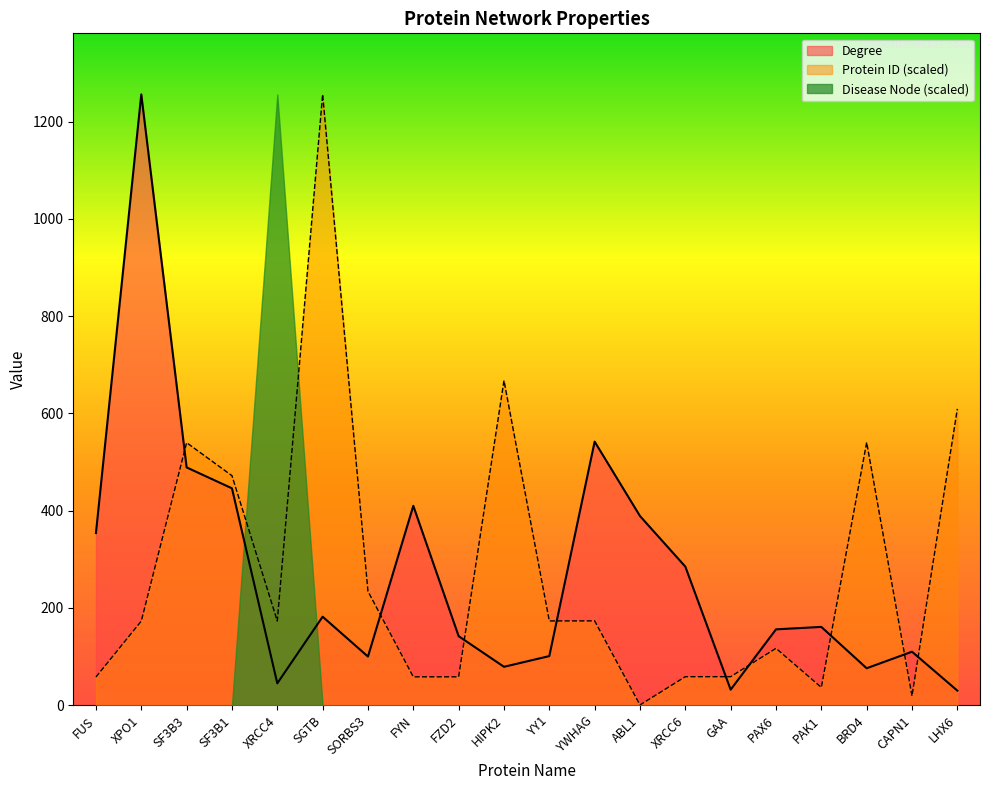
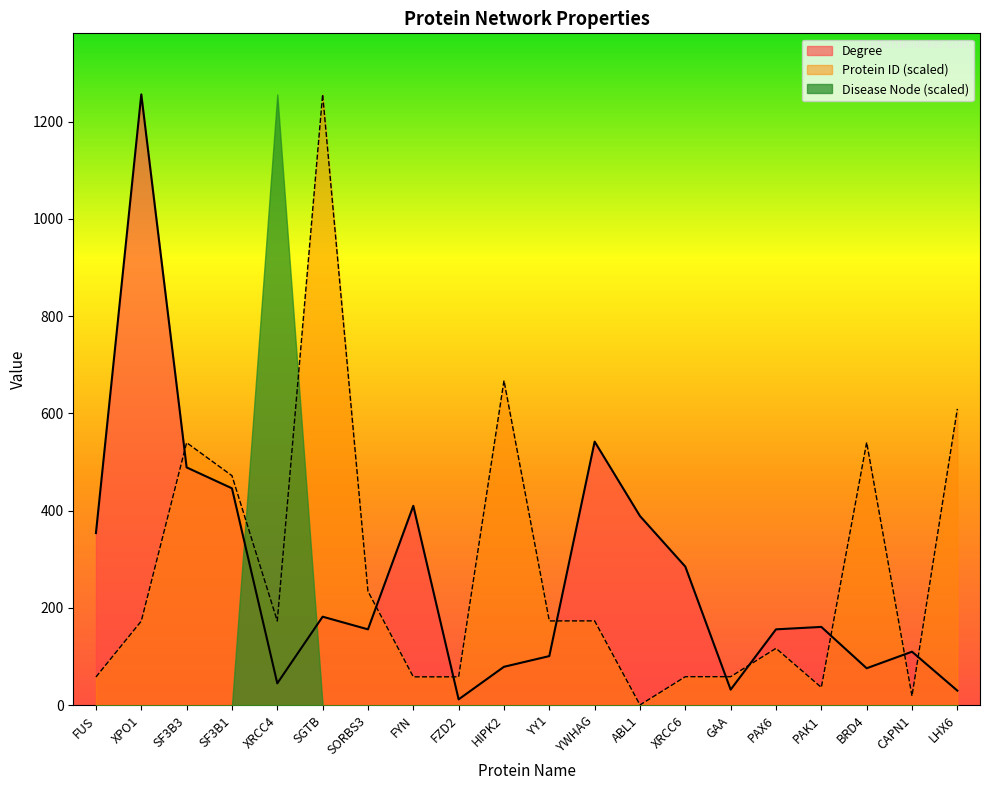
Degree, SORBS3: 100 -> 160
Degree, FZD2: 140 -> 10
